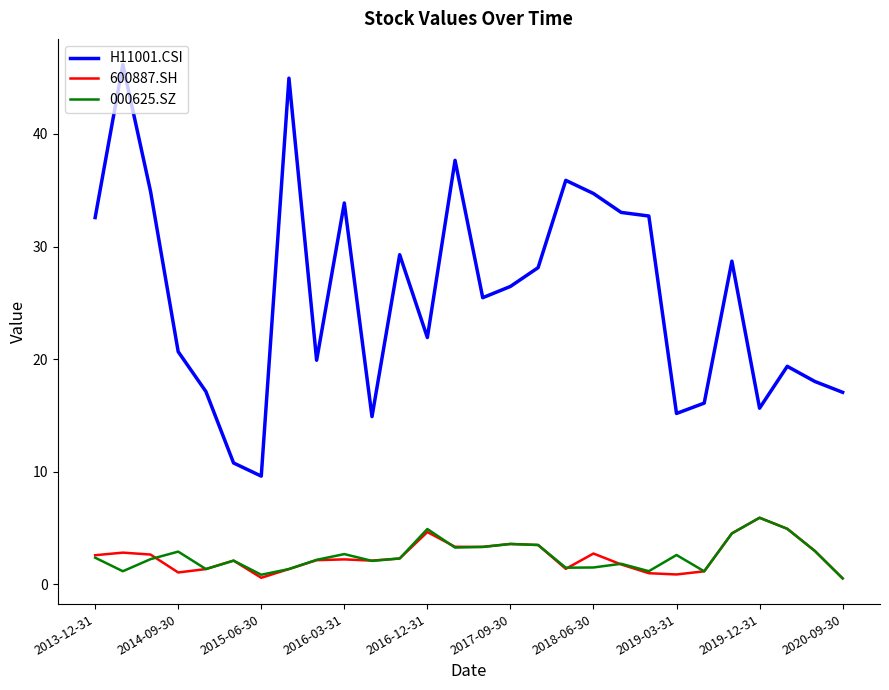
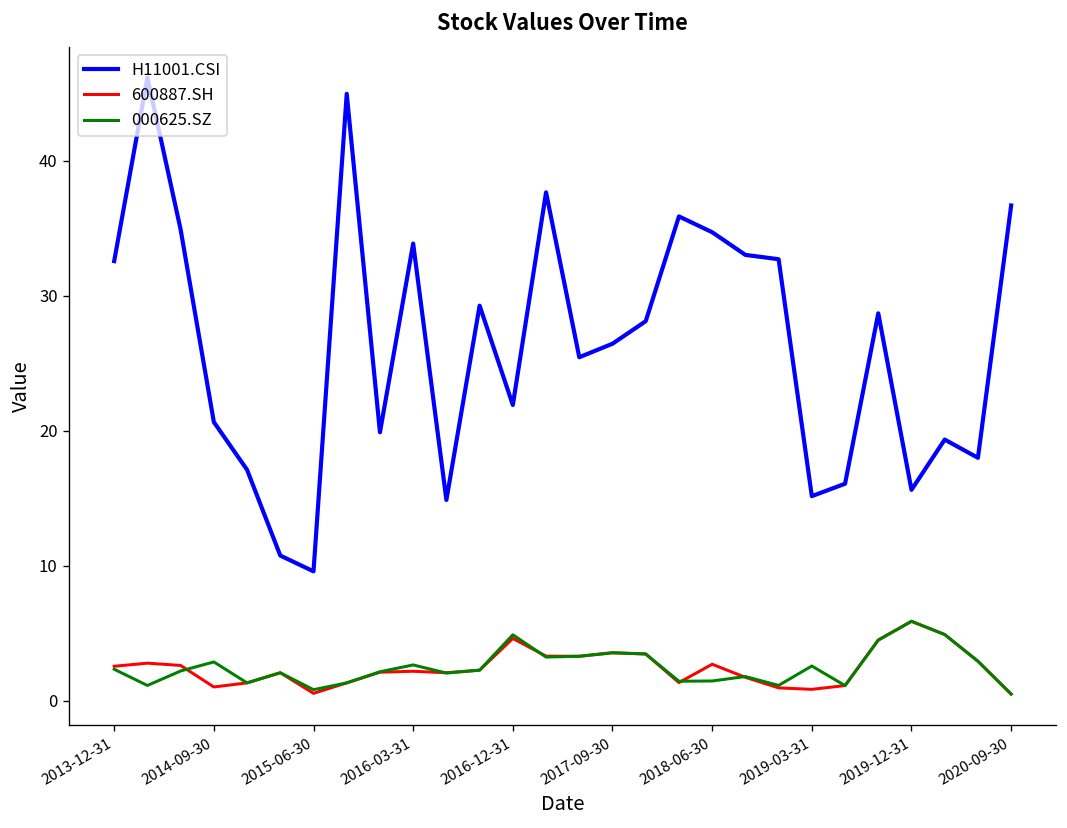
H11001.CSI, 2020-09-30: 17.0 -> 36.7
